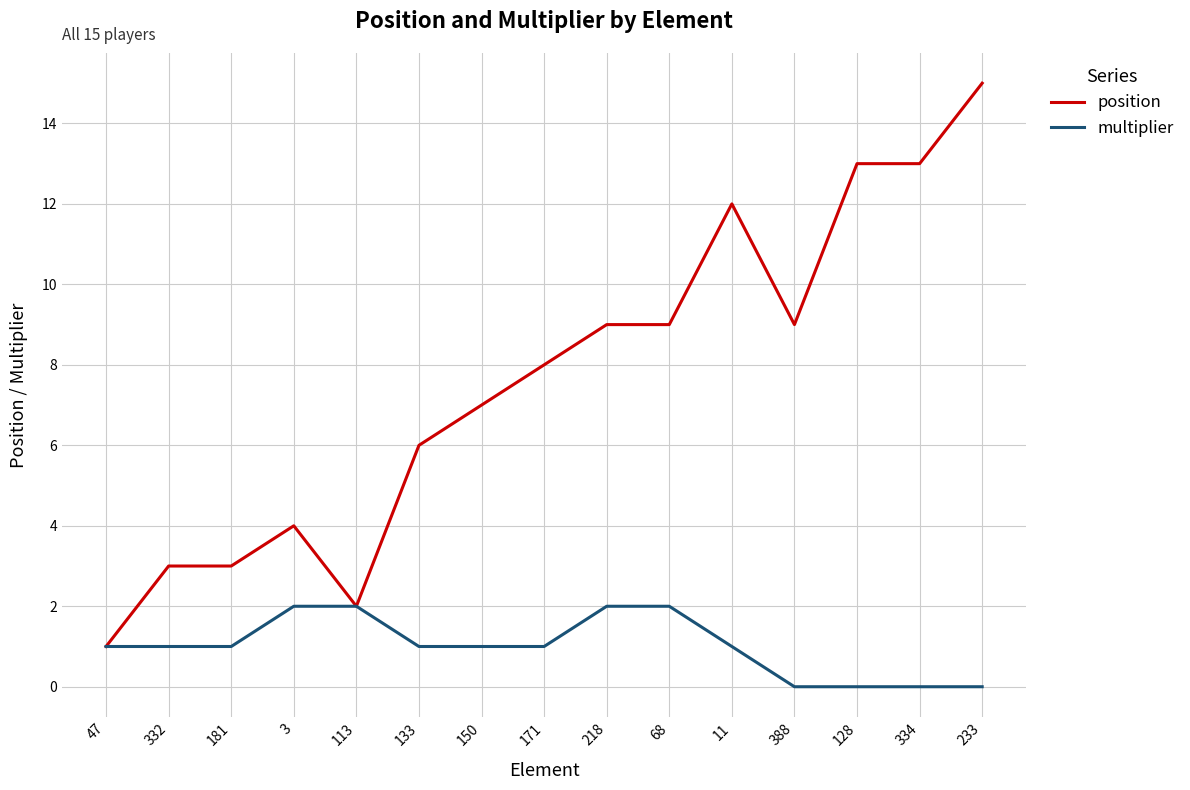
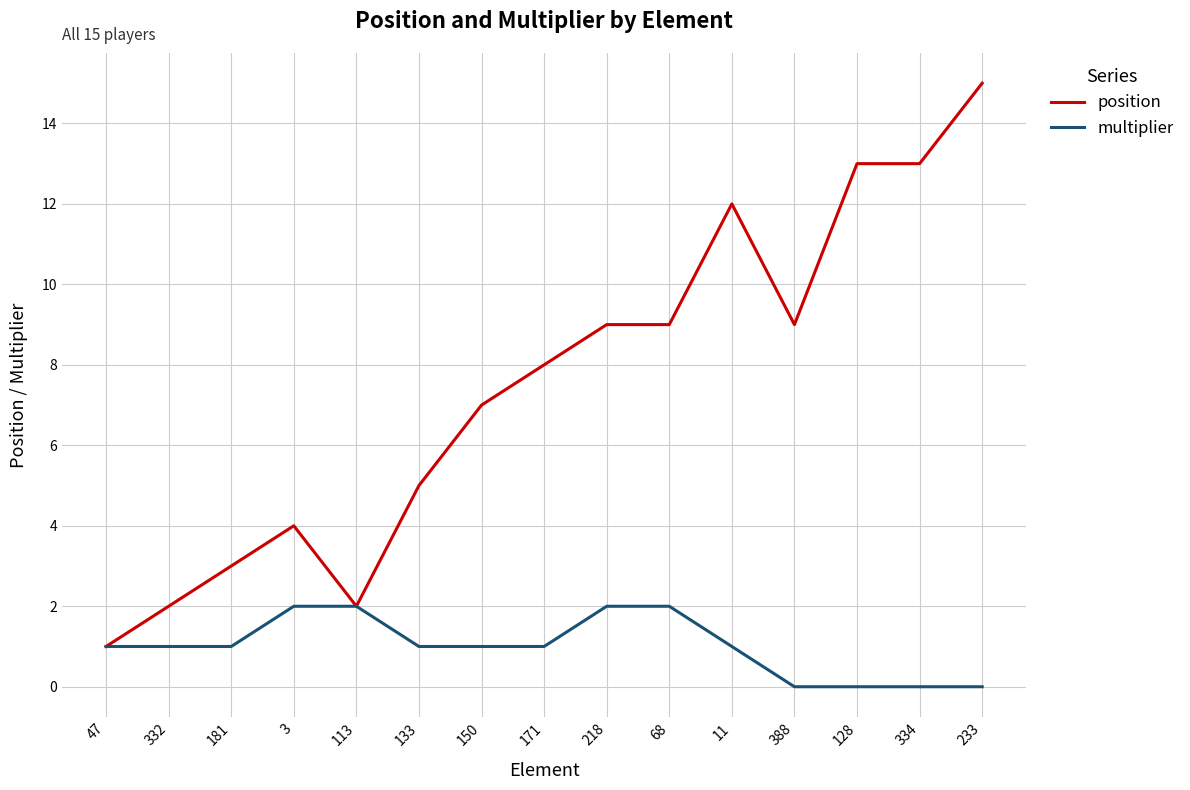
position, 332: 3 -> 2
position, 133: 6 -> 5
